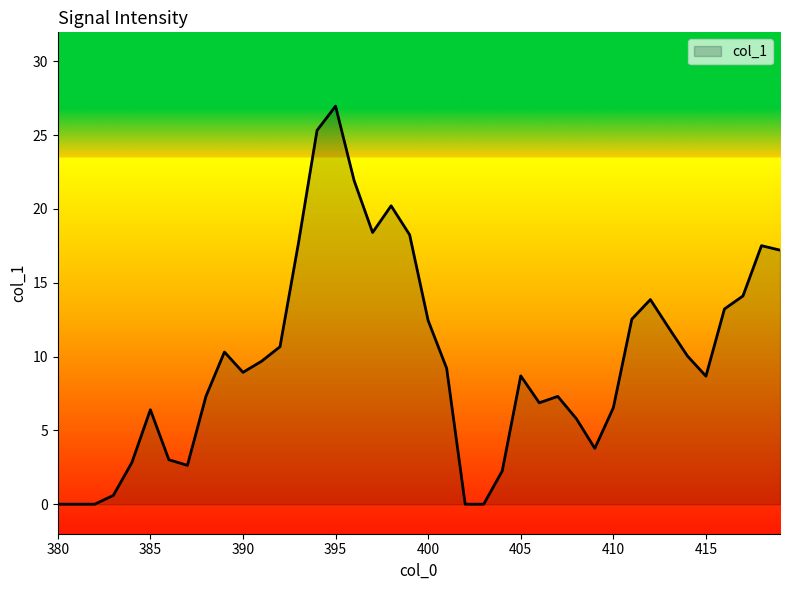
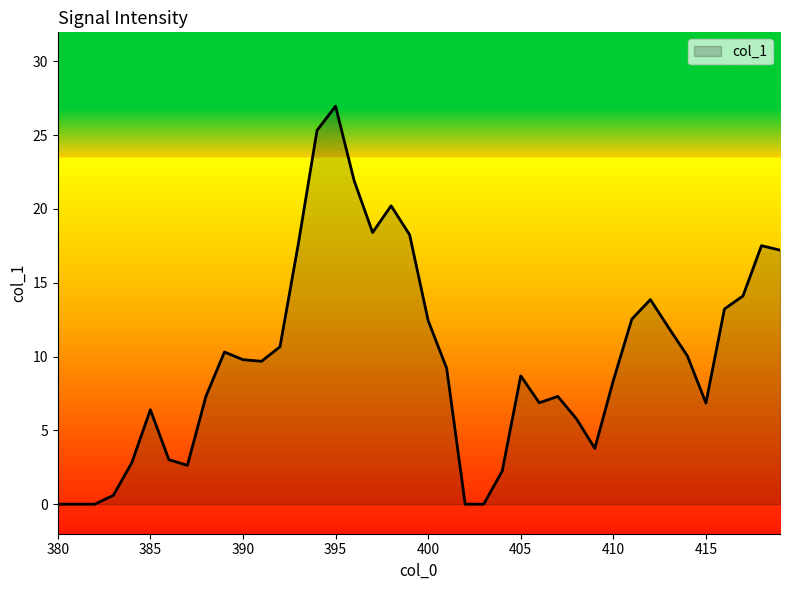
390: 8.9 -> 9.8
410: 6.5 -> 8.4
415: 8.7 -> 6.9
